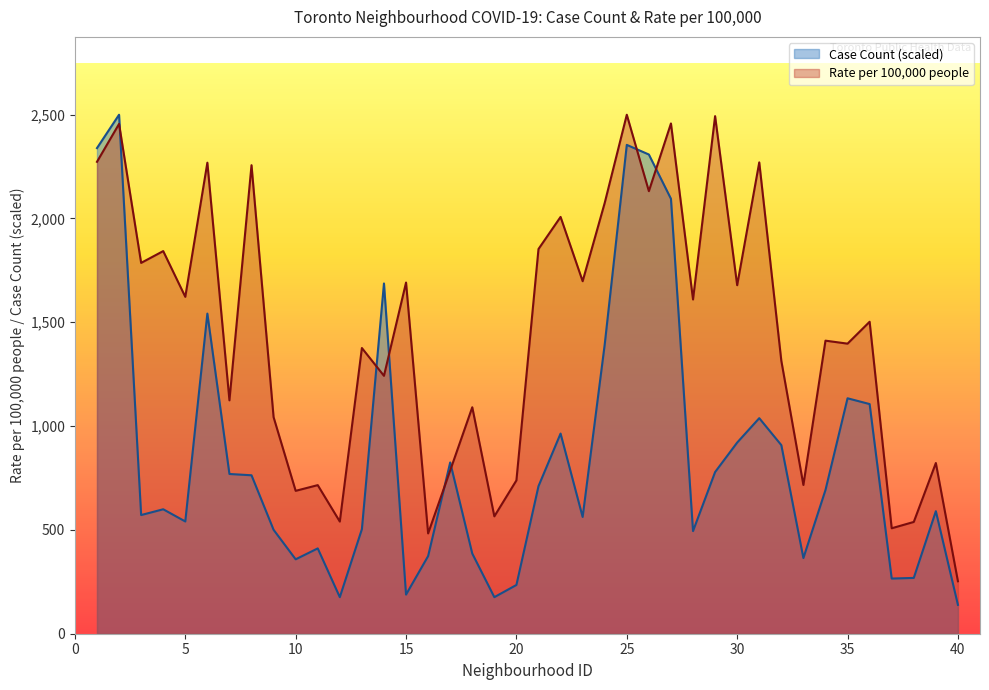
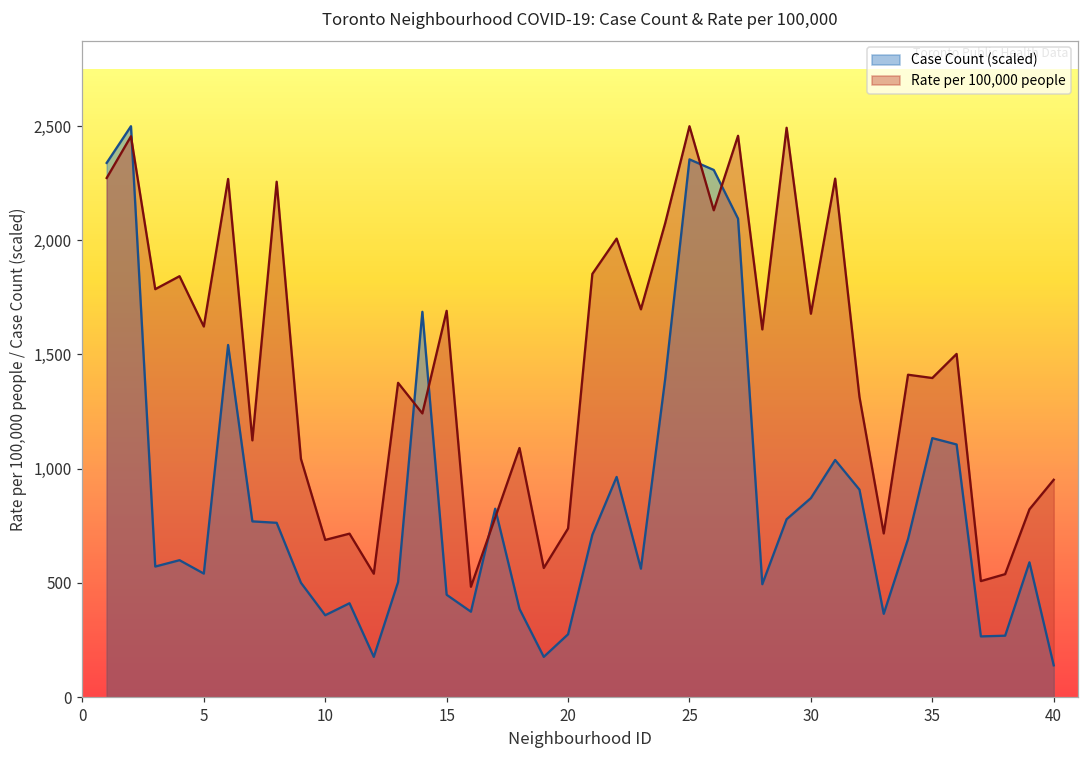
Case Count (scaled), 15: 190 -> 450
Case Count (scaled), 20: 230 -> 270
Case Count (scaled), 30: 920 -> 870
Rate per 100,000 people, 40: 250 -> 950
